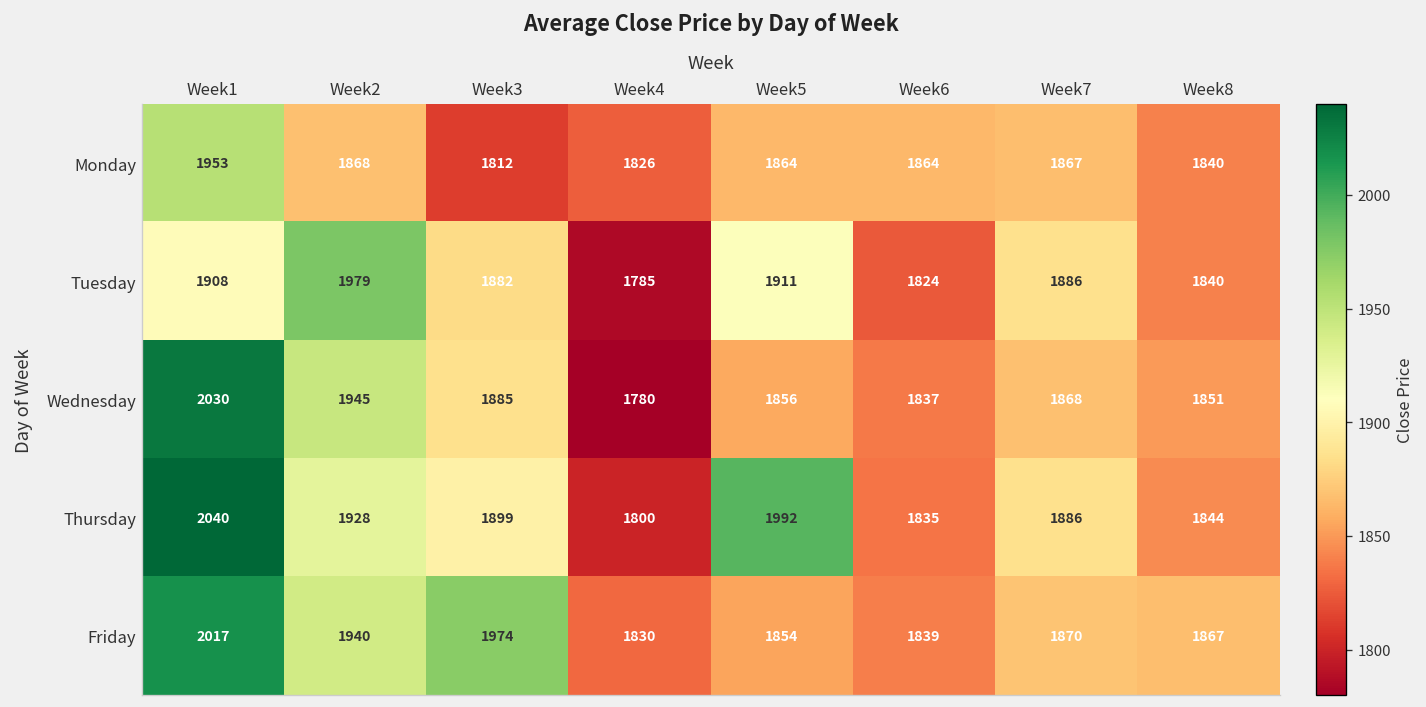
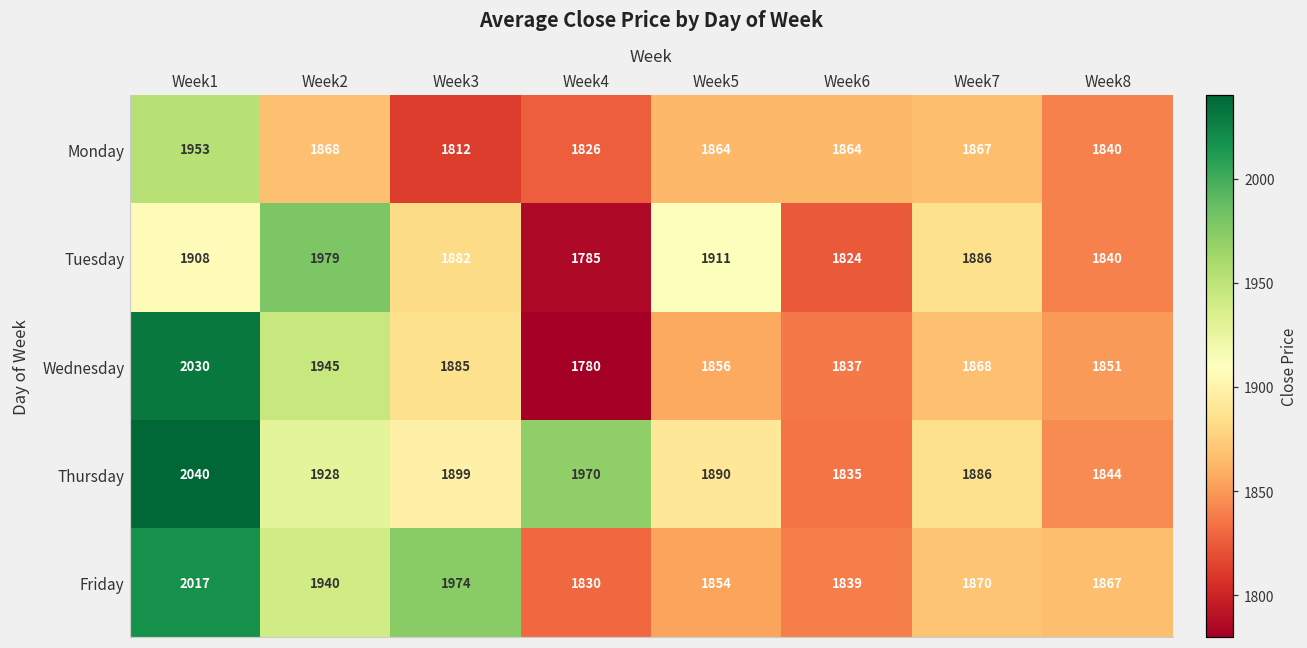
Thursday, Week4: 1800 -> 1970
Thursday, Week5: 1992 -> 1890
